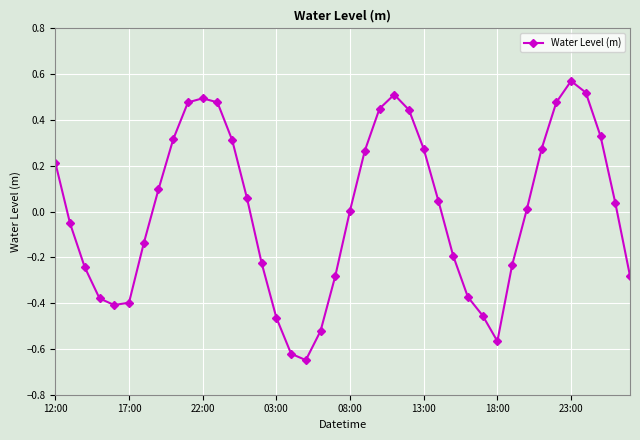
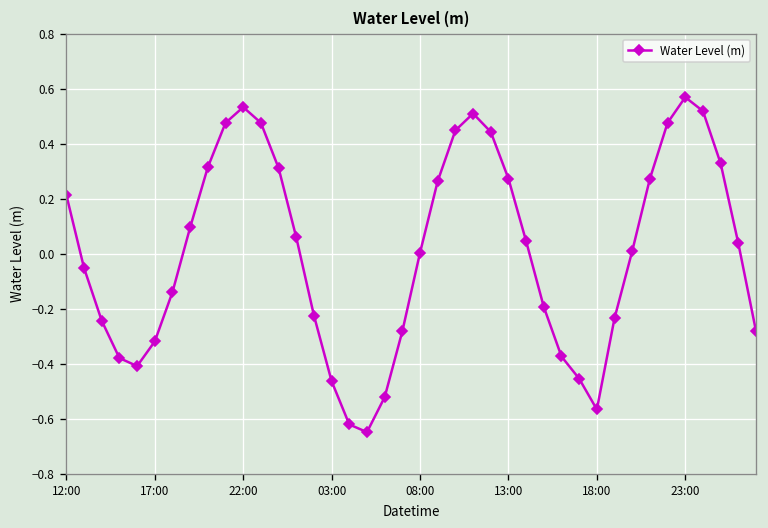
17:00: -0.40 -> -0.32
22:00: 0.49 -> 0.53
